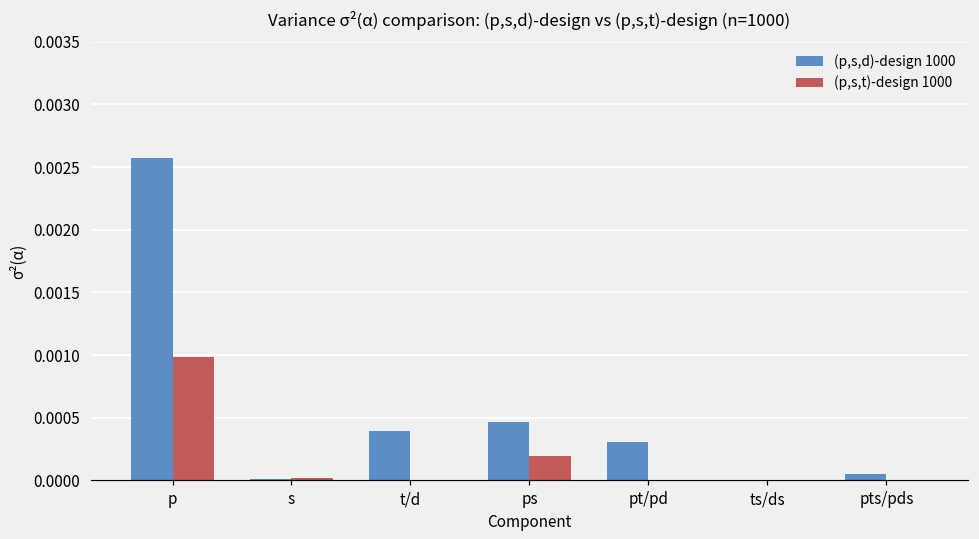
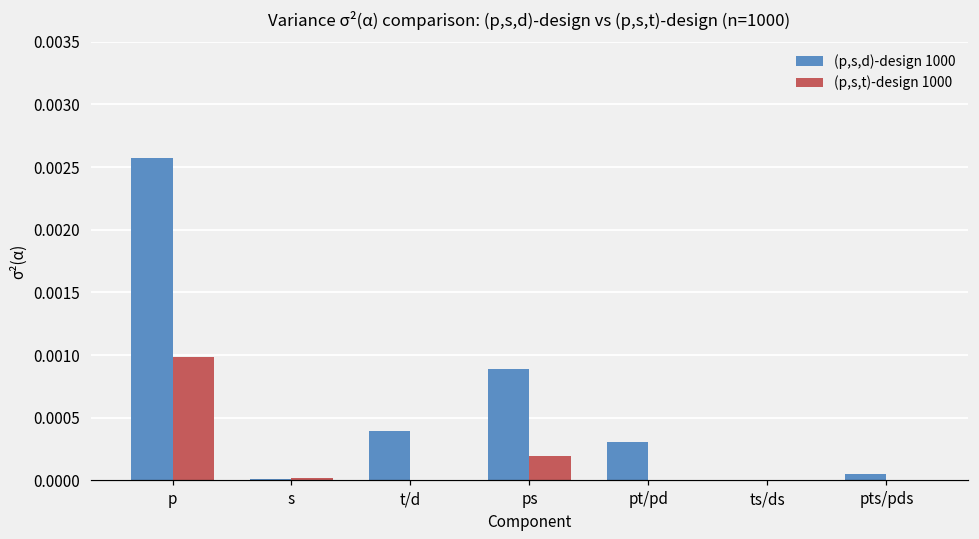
(p,s,d)-design 1000, ps: 0.00047 -> 0.00089
